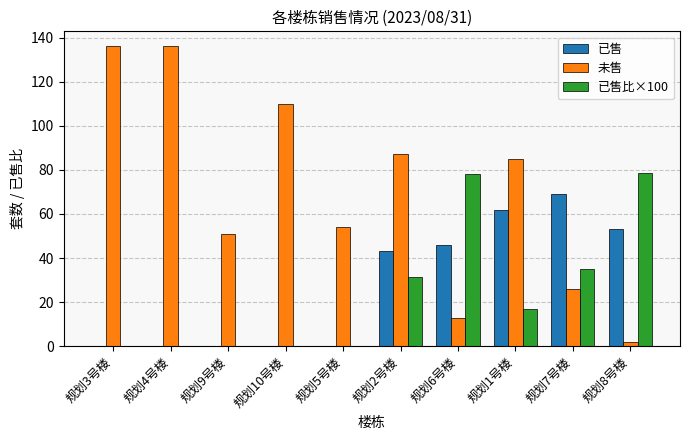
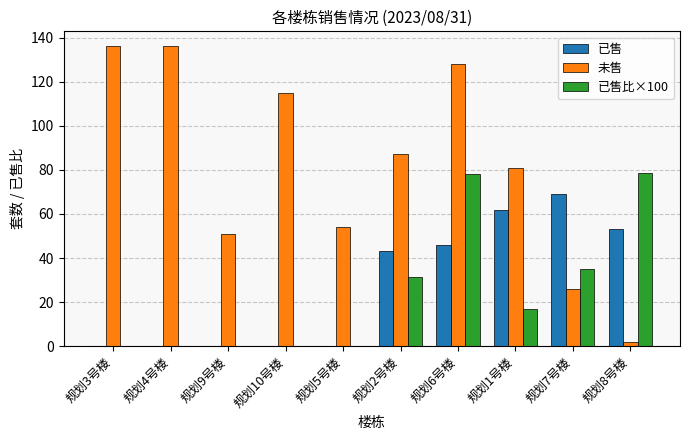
未售, 规划10号楼: 110 -> 115
未售, 规划6号楼: 13 -> 128
未售, 规划1号楼: 85 -> 81
